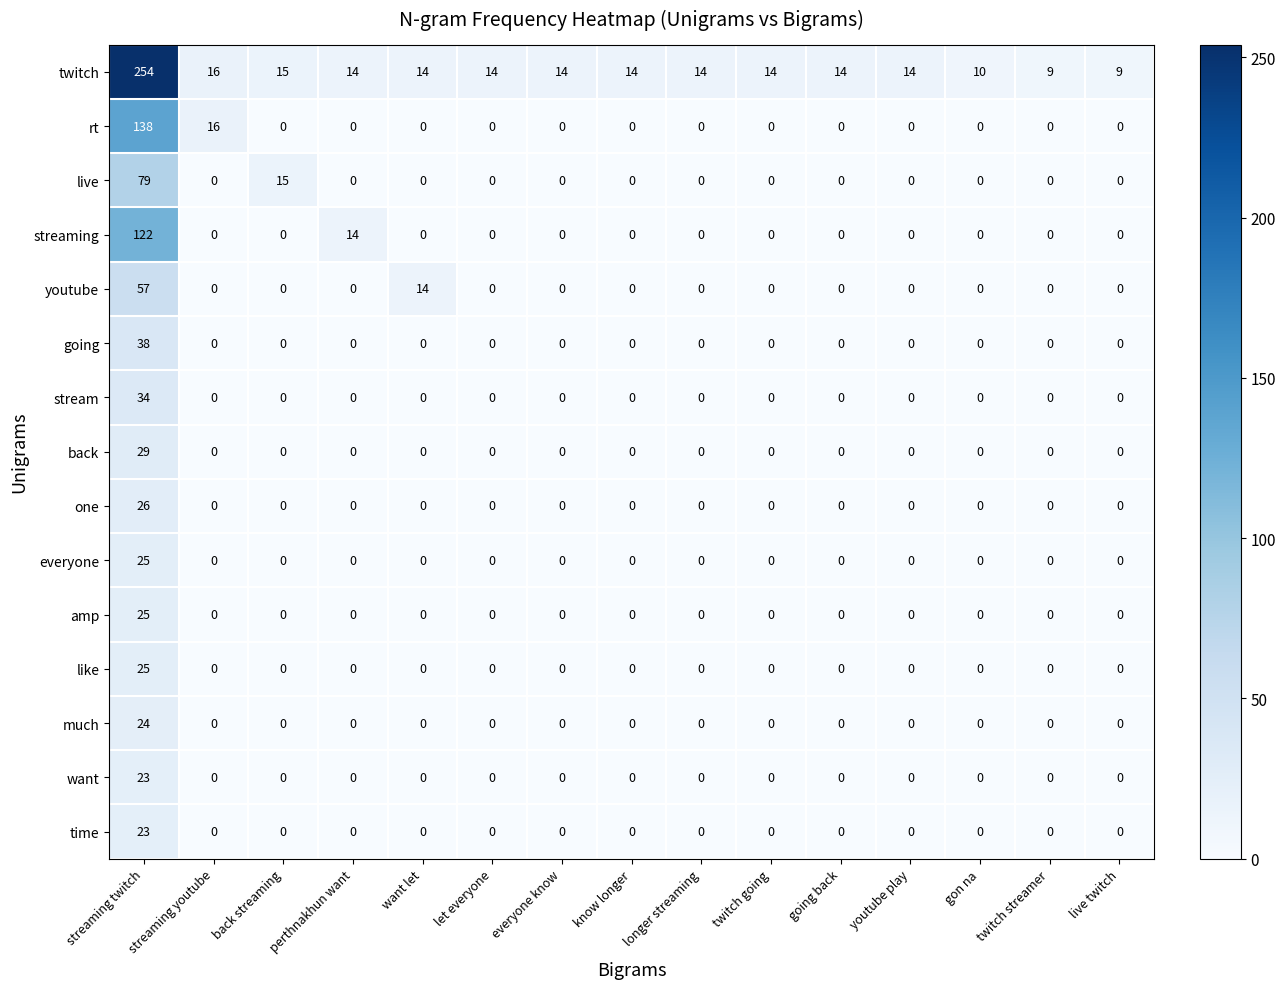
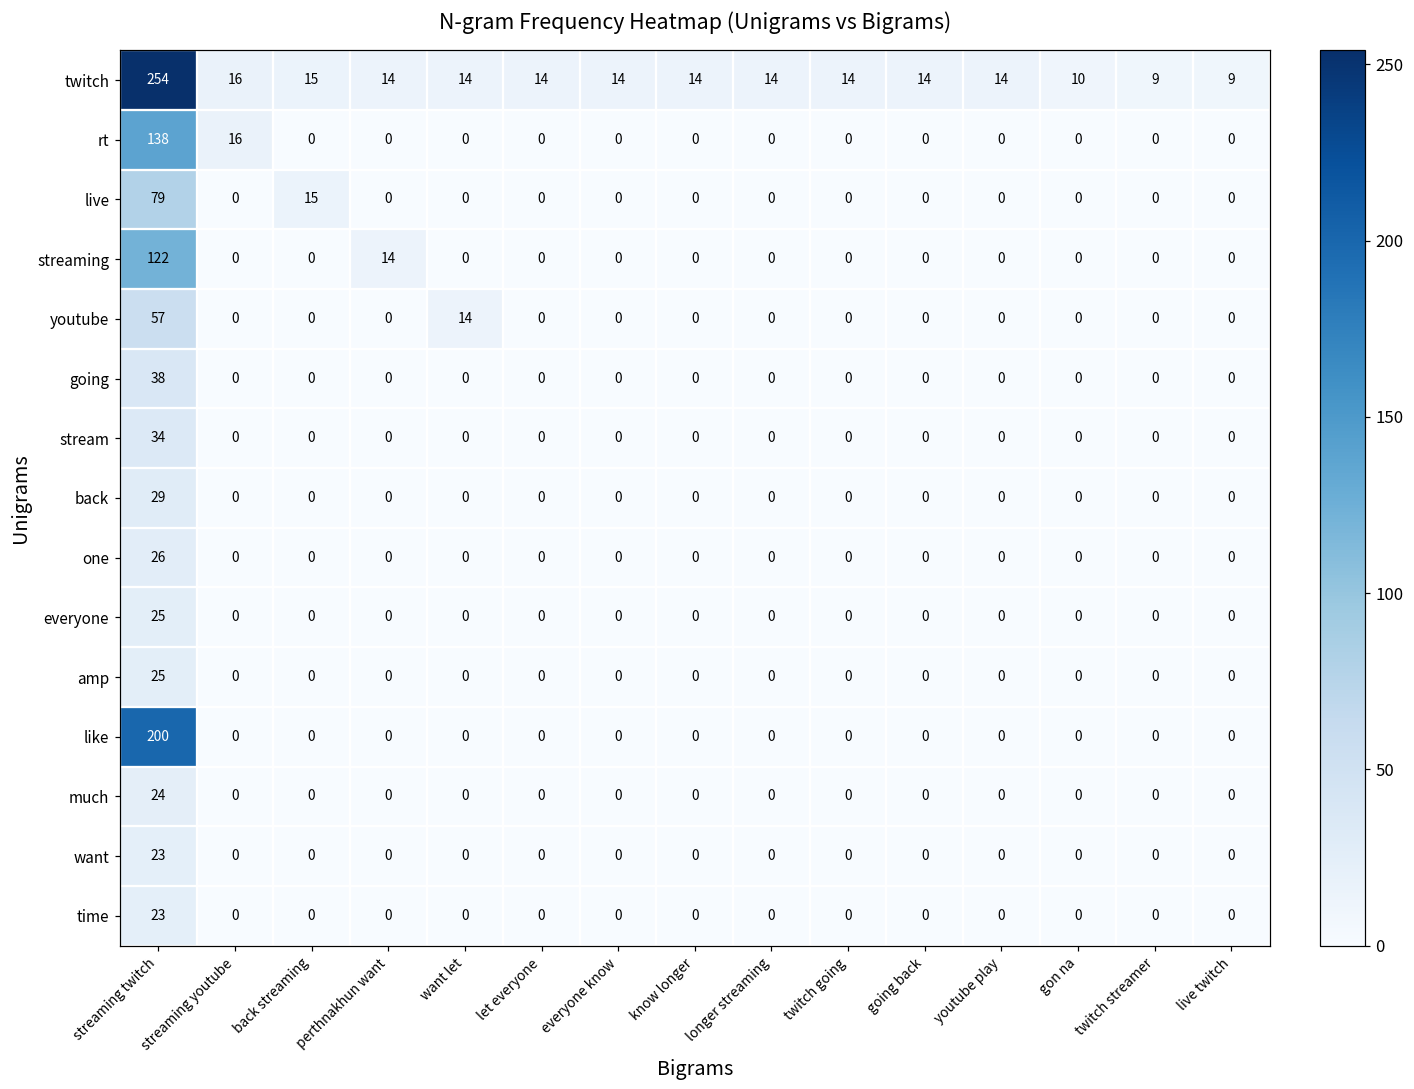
like, streaming twitch: 25 -> 200
